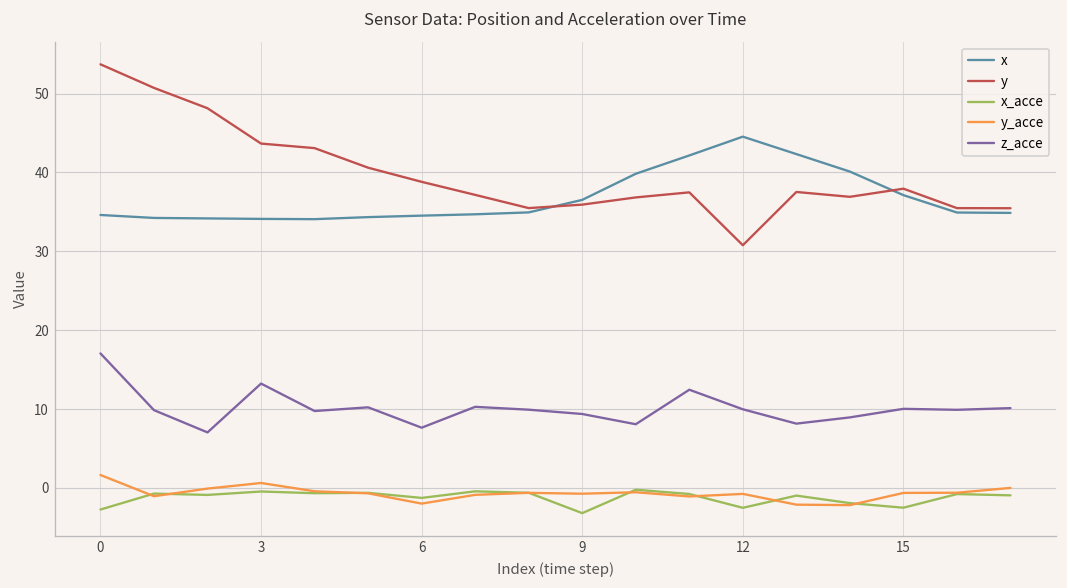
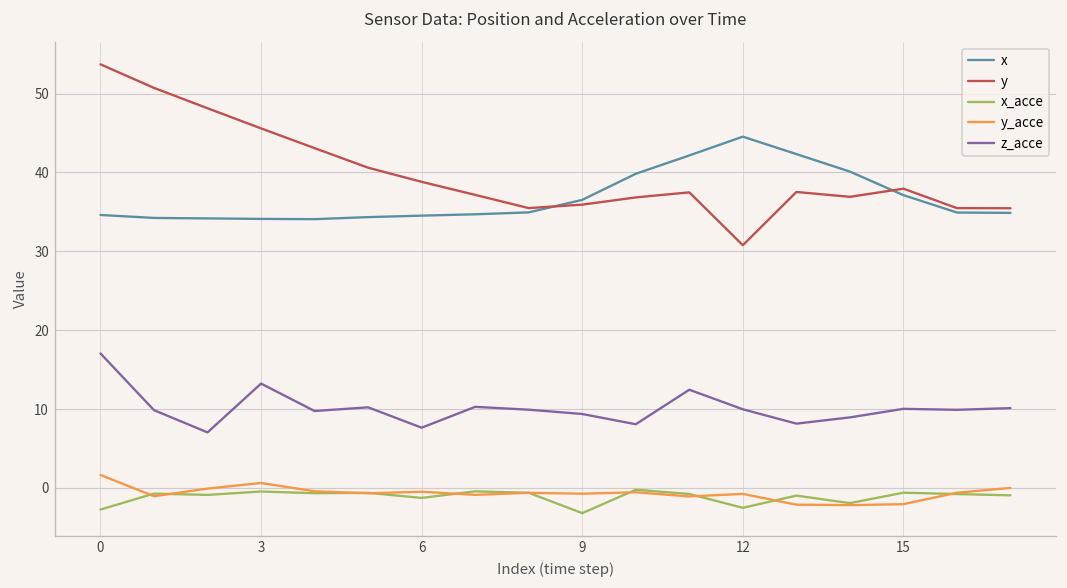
y, 3: 44 -> 46
y_acce, 6: -2 -> 0
x_acce, 15: -3 -> -1
y_acce, 15: -1 -> -2
